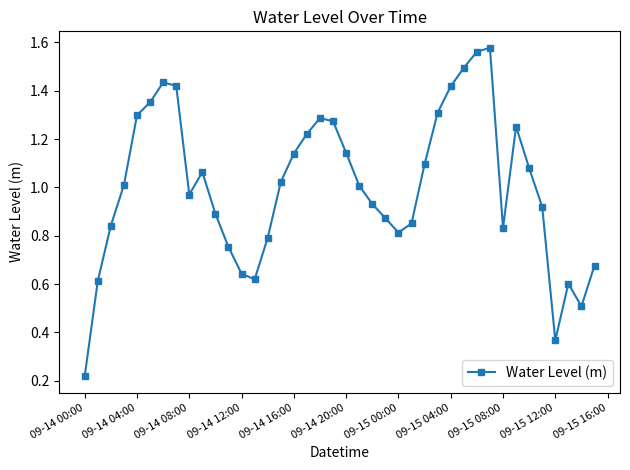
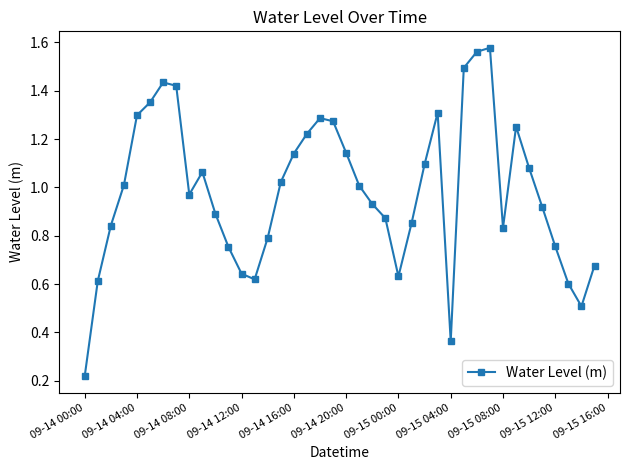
09-15 00:00: 0.81 -> 0.63
09-15 04:00: 1.42 -> 0.36
09-15 12:00: 0.37 -> 0.76
